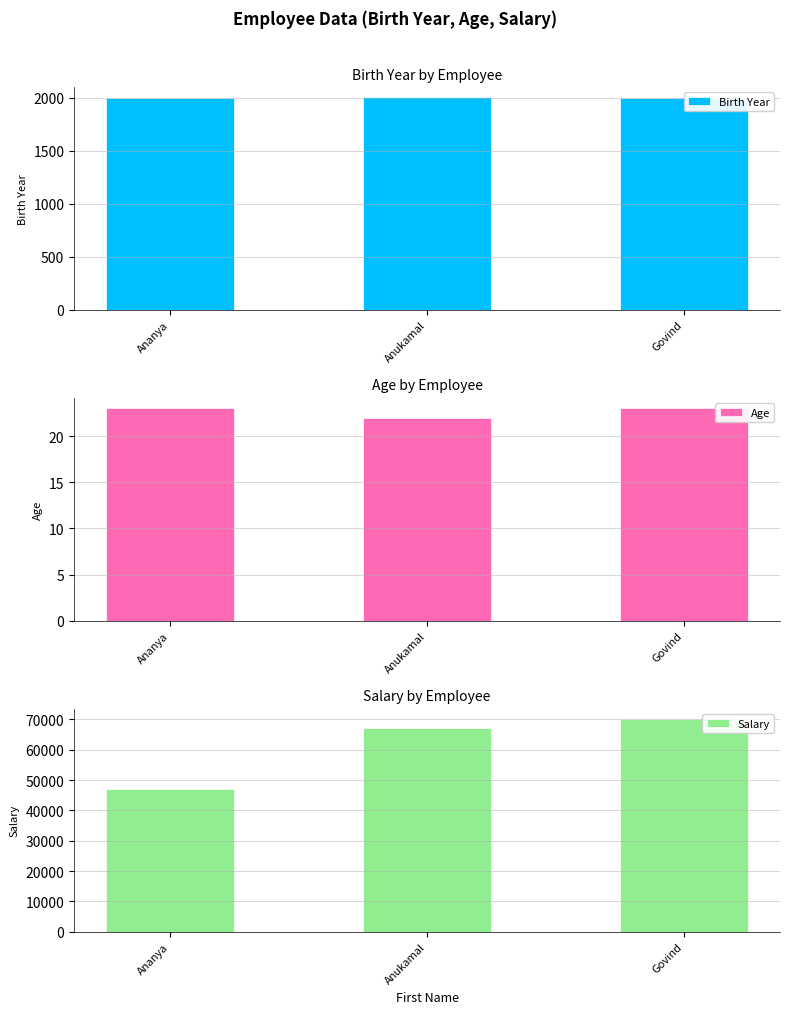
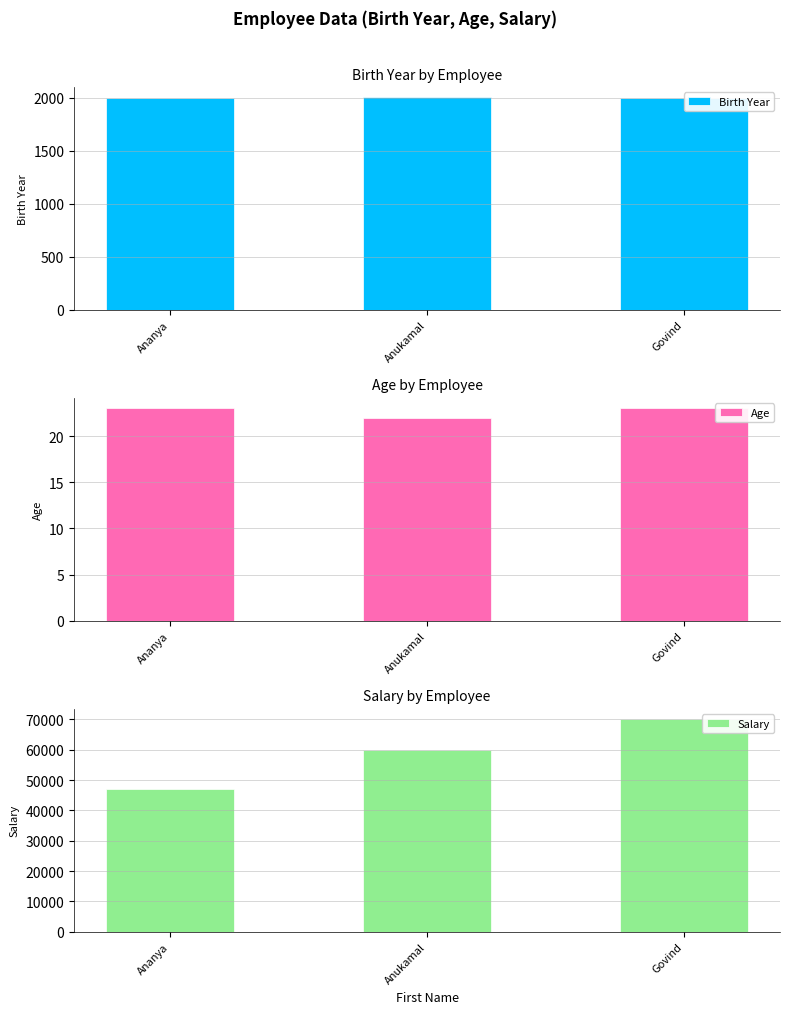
Salary by Employee, Anukamal: 67000 -> 60000
